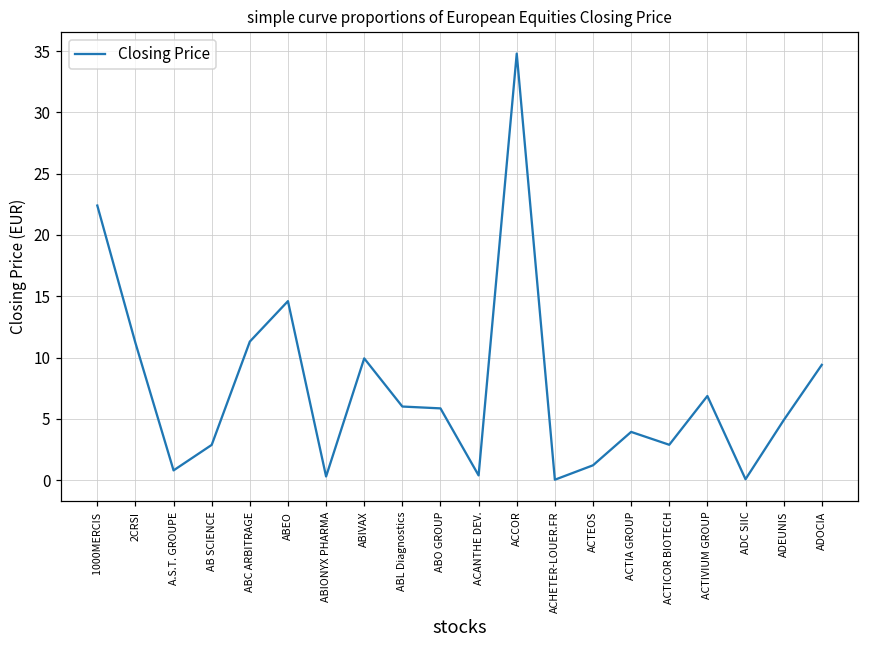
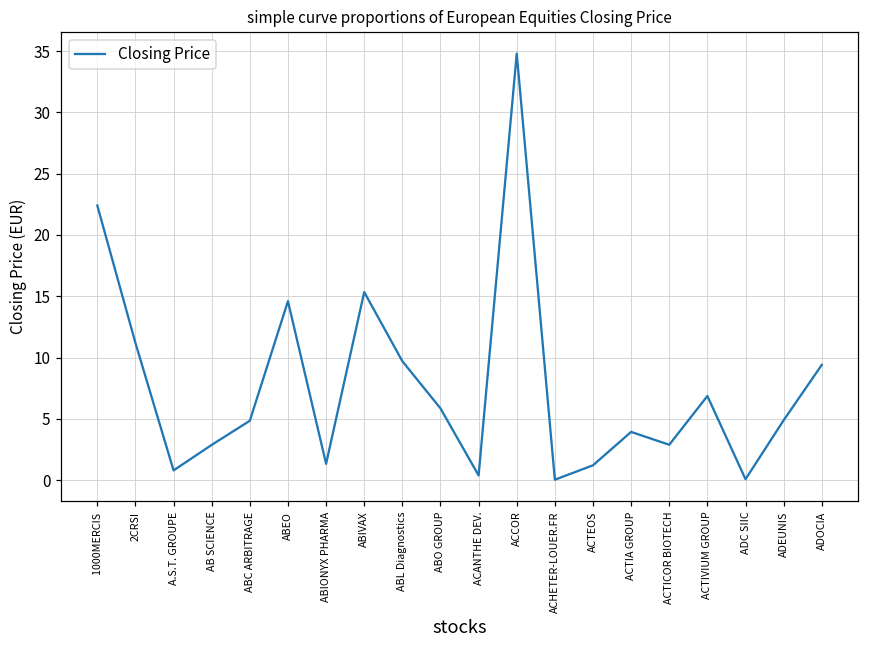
ABC ARBITRAGE: 11.3 -> 4.8
ABIONYX PHARMA: 0.3 -> 1.3
ABIVAX: 9.9 -> 15.3
ABL Diagnostics: 6.0 -> 9.7
